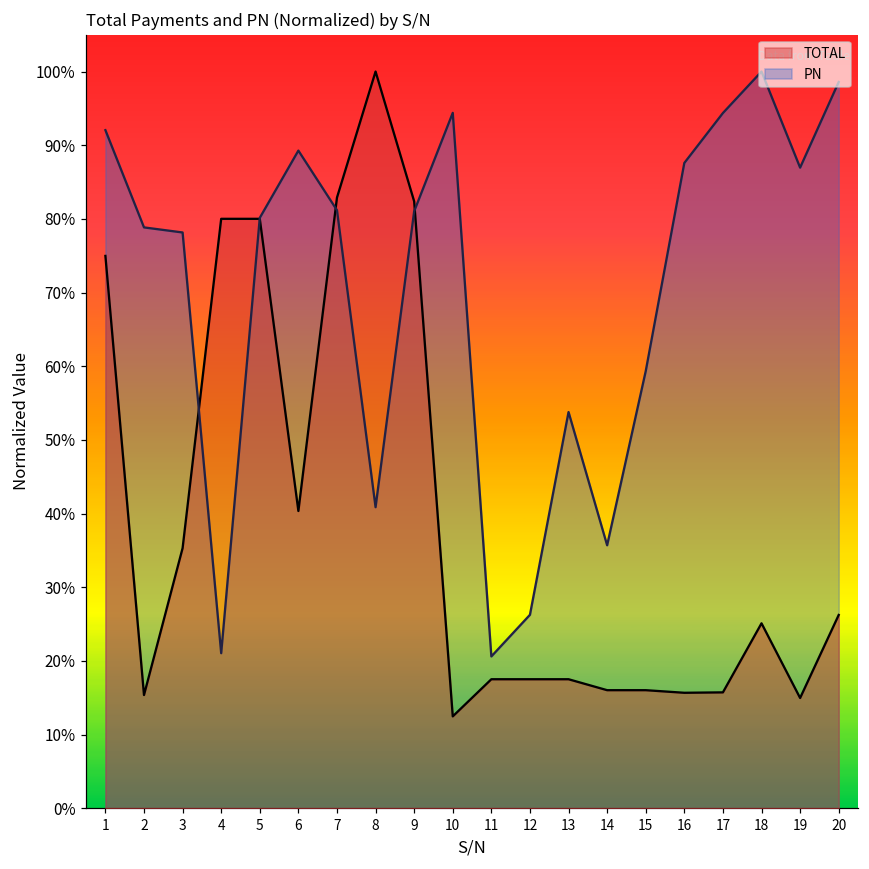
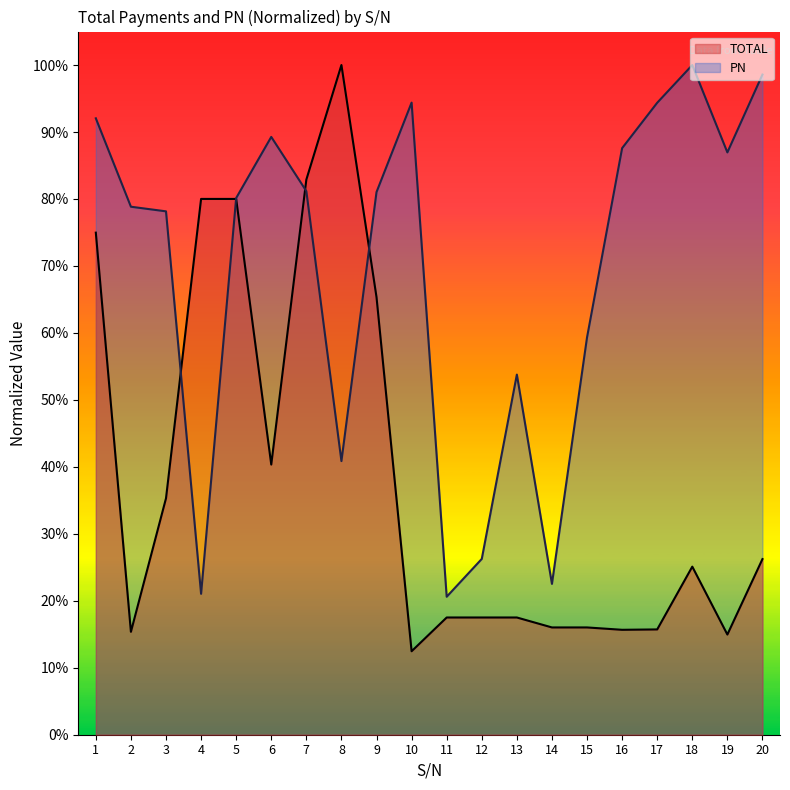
TOTAL, 9: 82% -> 65%
PN, 14: 36% -> 23%
